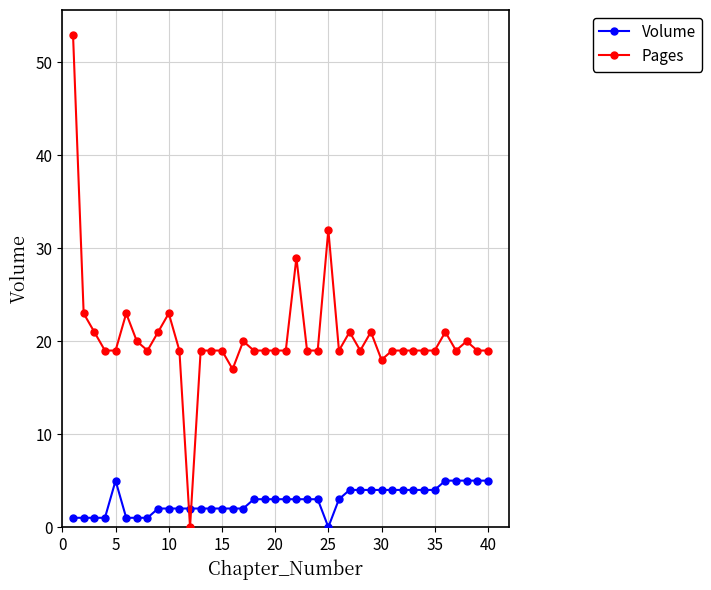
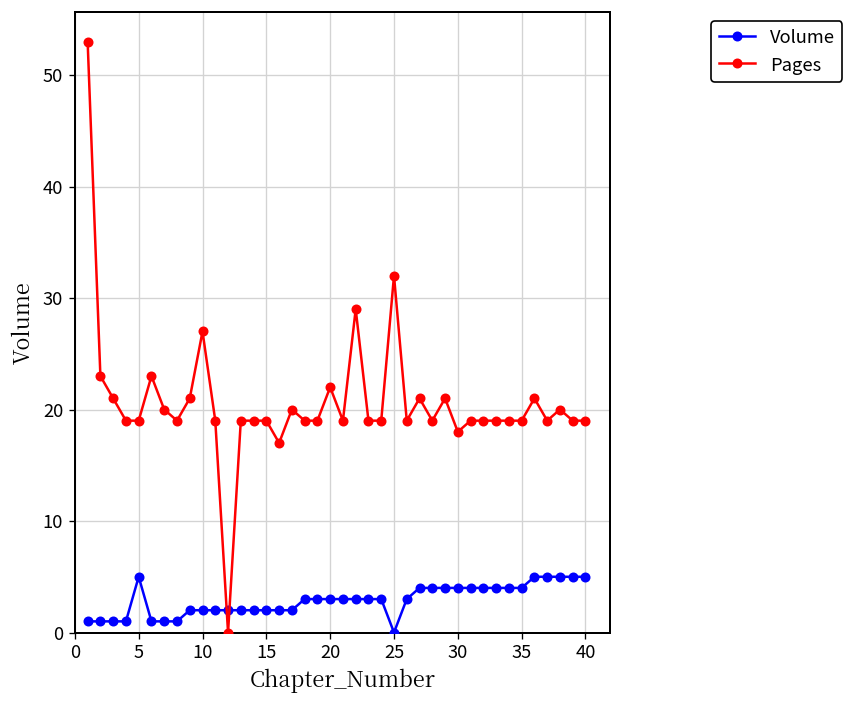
Pages, 10: 23 -> 27
Pages, 20: 19 -> 22
